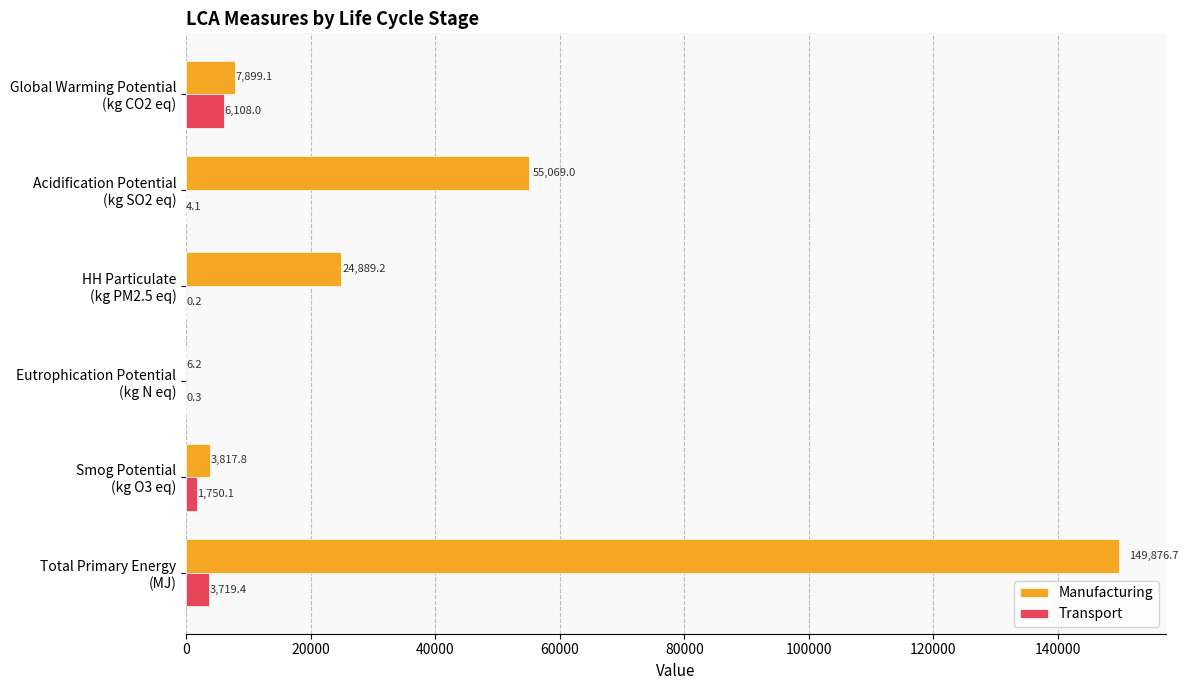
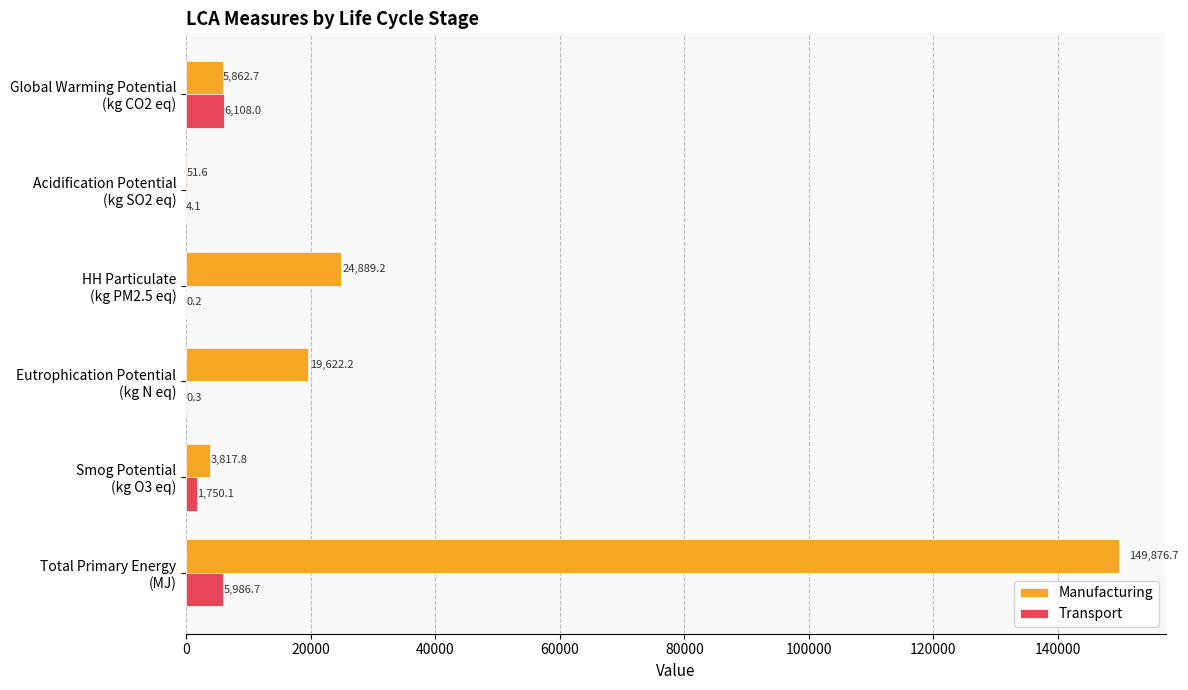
Manufacturing, Global Warming Potential (kg CO2 eq): 7,899.1 -> 5,862.7
Manufacturing, Acidification Potential (kg SO2 eq): 55,069.0 -> 51.6
Manufacturing, Eutrophication Potential (kg N eq): 6.2 -> 19,622.2
Transport, Total Primary Energy (MJ): 3,719.4 -> 5,986.7
